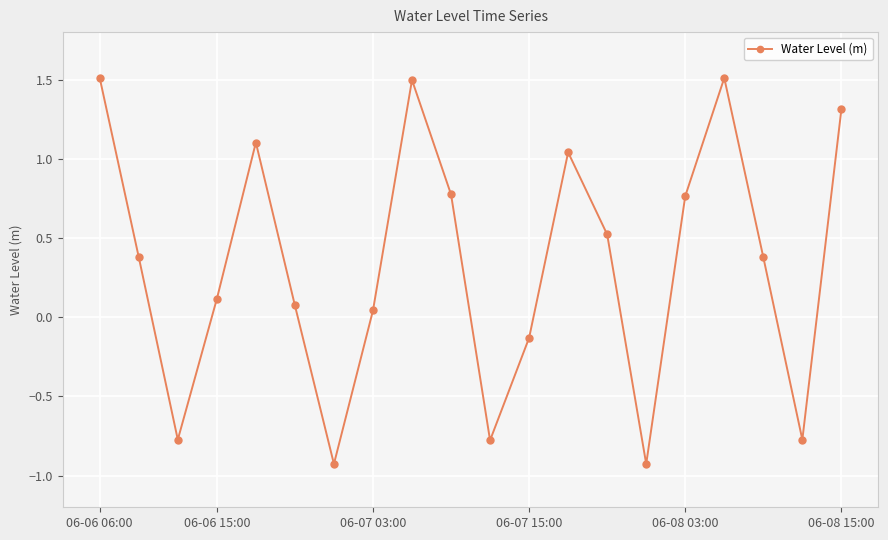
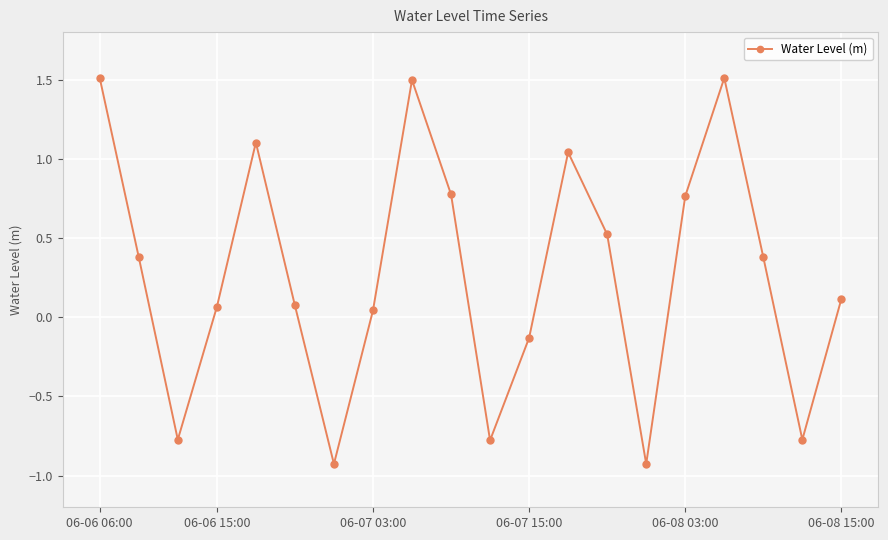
06-06 15:00: 0.12 -> 0.06
06-08 15:00: 1.31 -> 0.12
